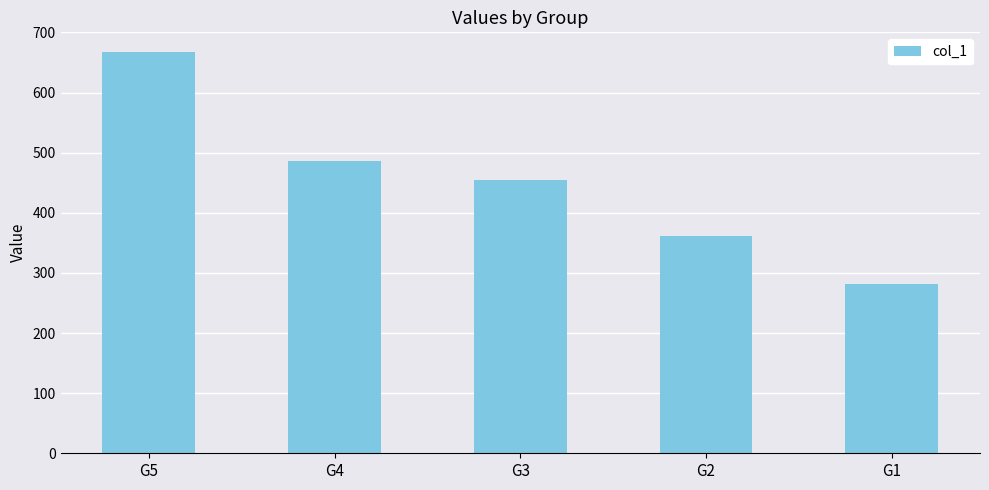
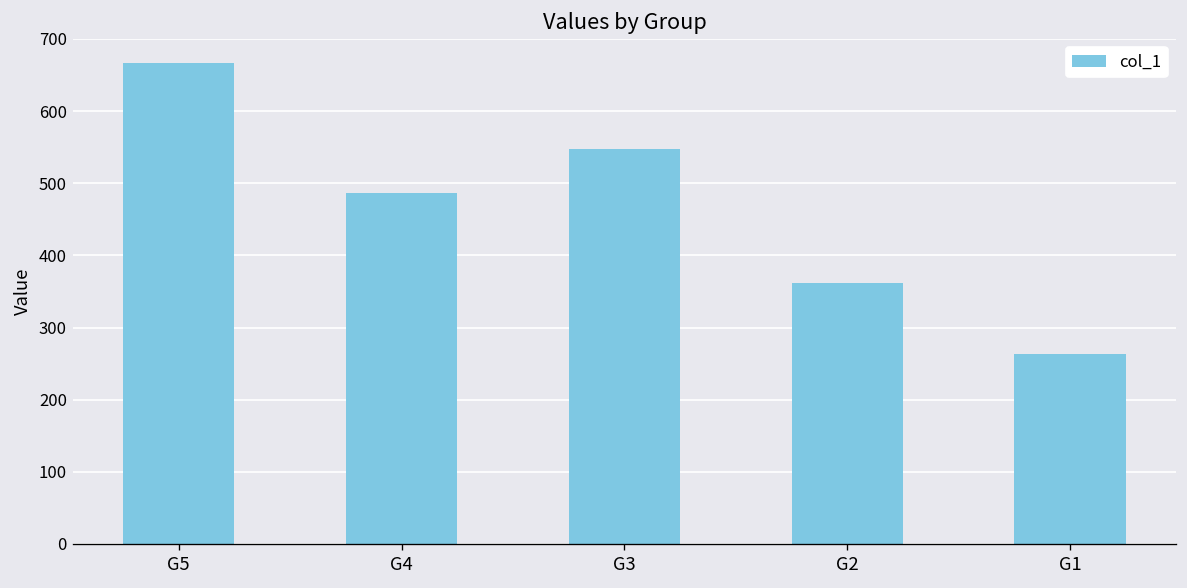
G3: 450 -> 550
G1: 280 -> 260
